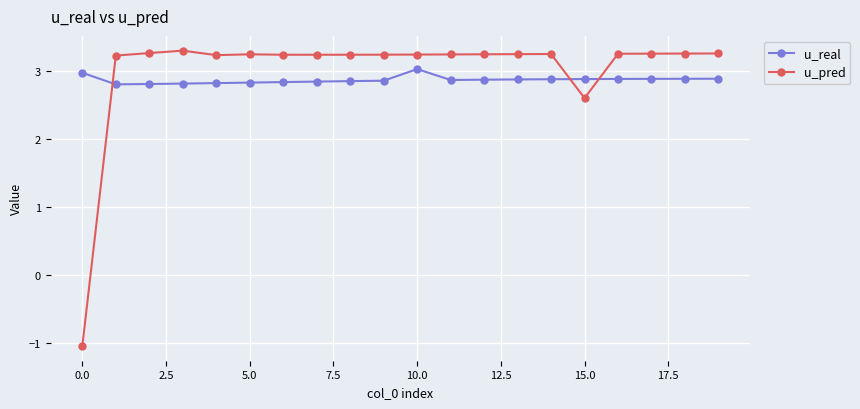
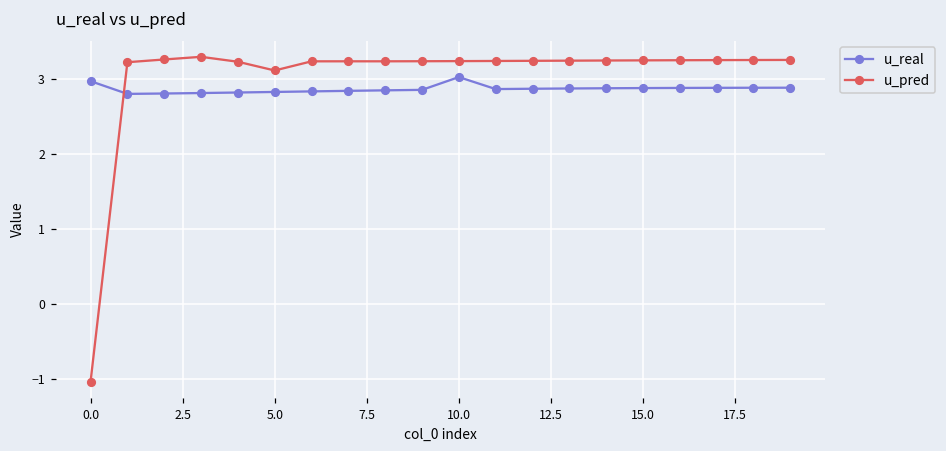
u_pred, 5.0: 3.2 -> 3.1
u_pred, 15.0: 2.6 -> 3.3
